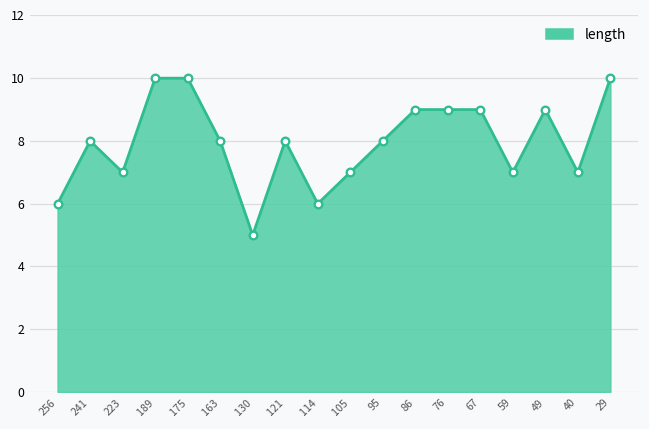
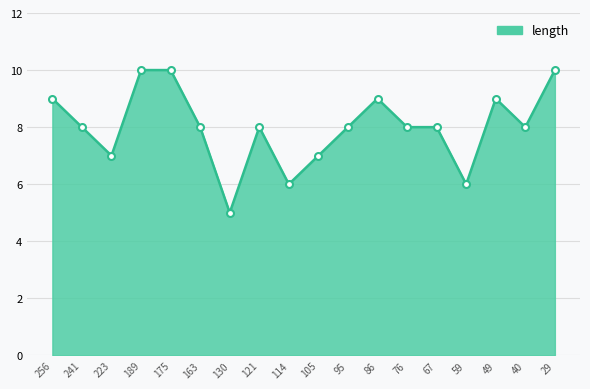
256: 6 -> 9
76: 9 -> 8
67: 9 -> 8
59: 7 -> 6
40: 7 -> 8
